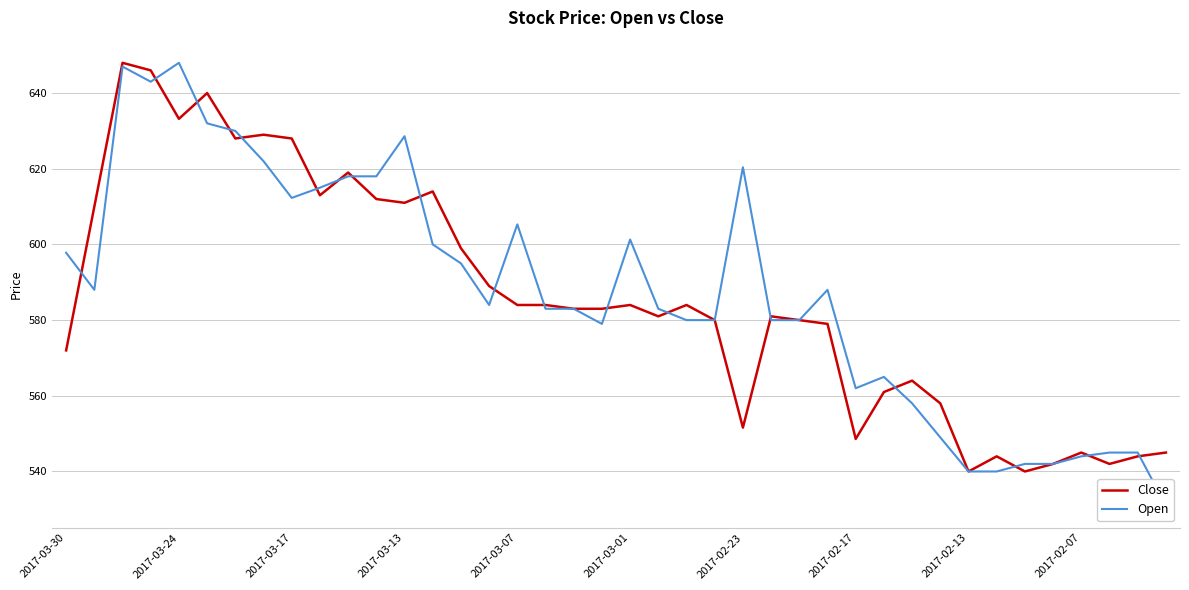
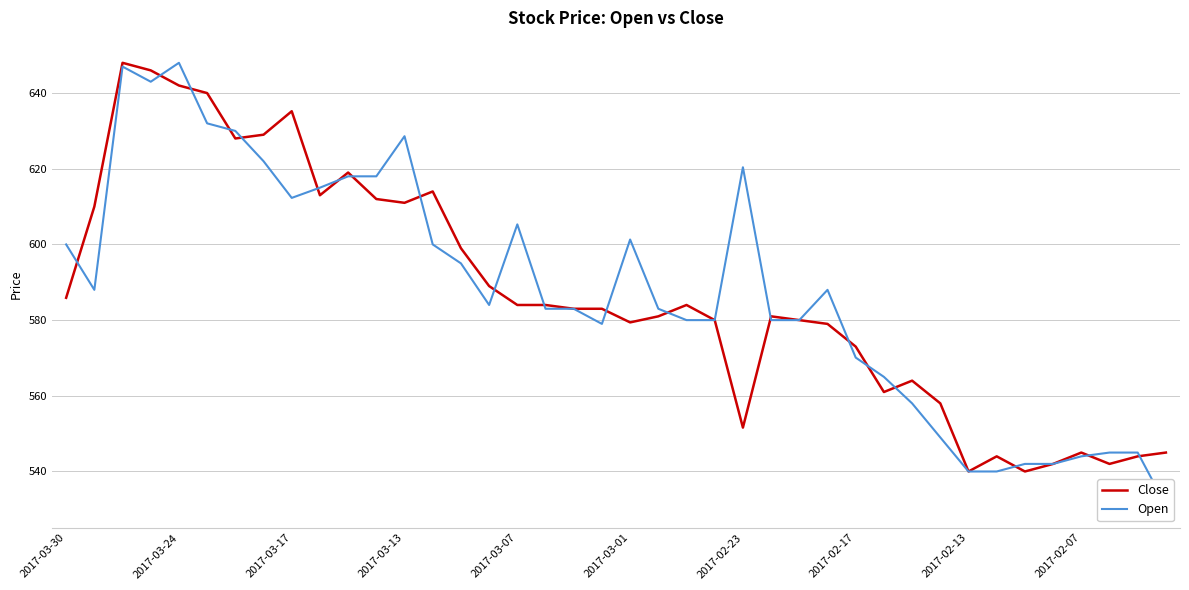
Close, 2017-03-30: 572 -> 586
Open, 2017-03-30: 598 -> 600
Close, 2017-03-24: 633 -> 642
Close, 2017-03-17: 628 -> 635
Close, 2017-03-01: 584 -> 579
Close, 2017-02-17: 549 -> 573
Open, 2017-02-17: 562 -> 570
